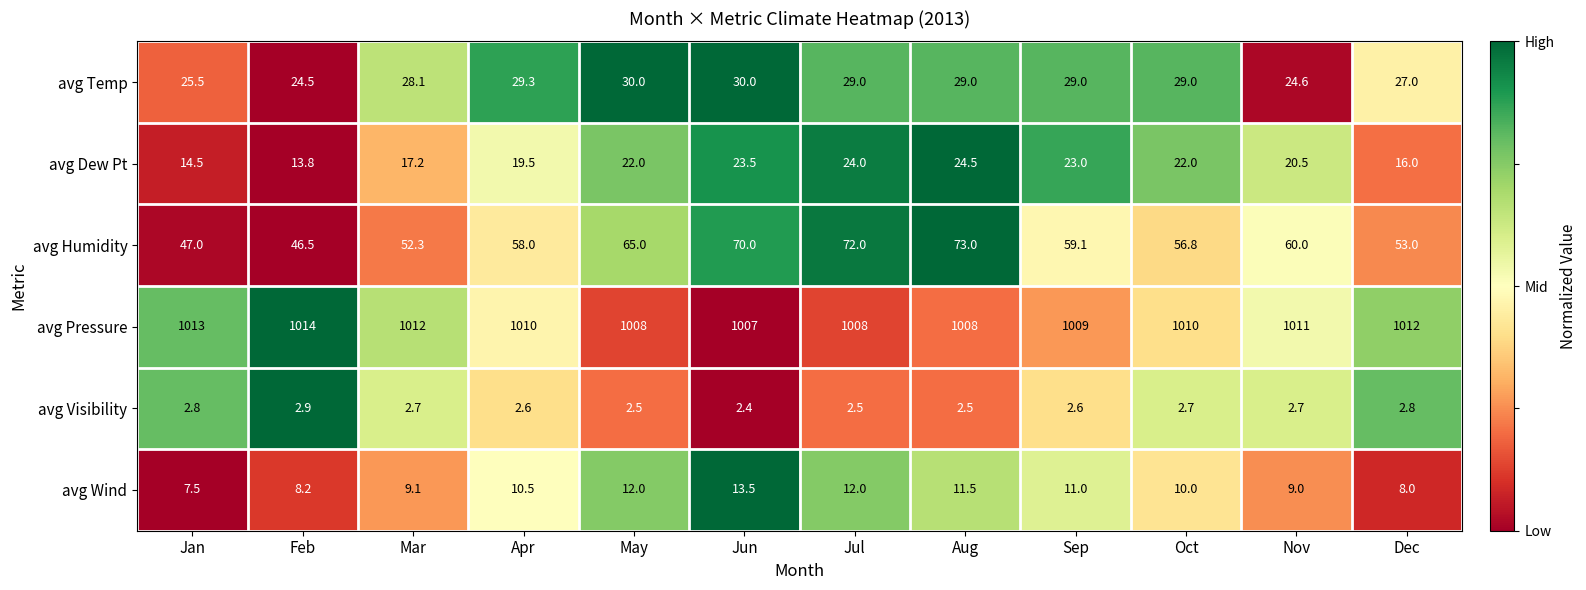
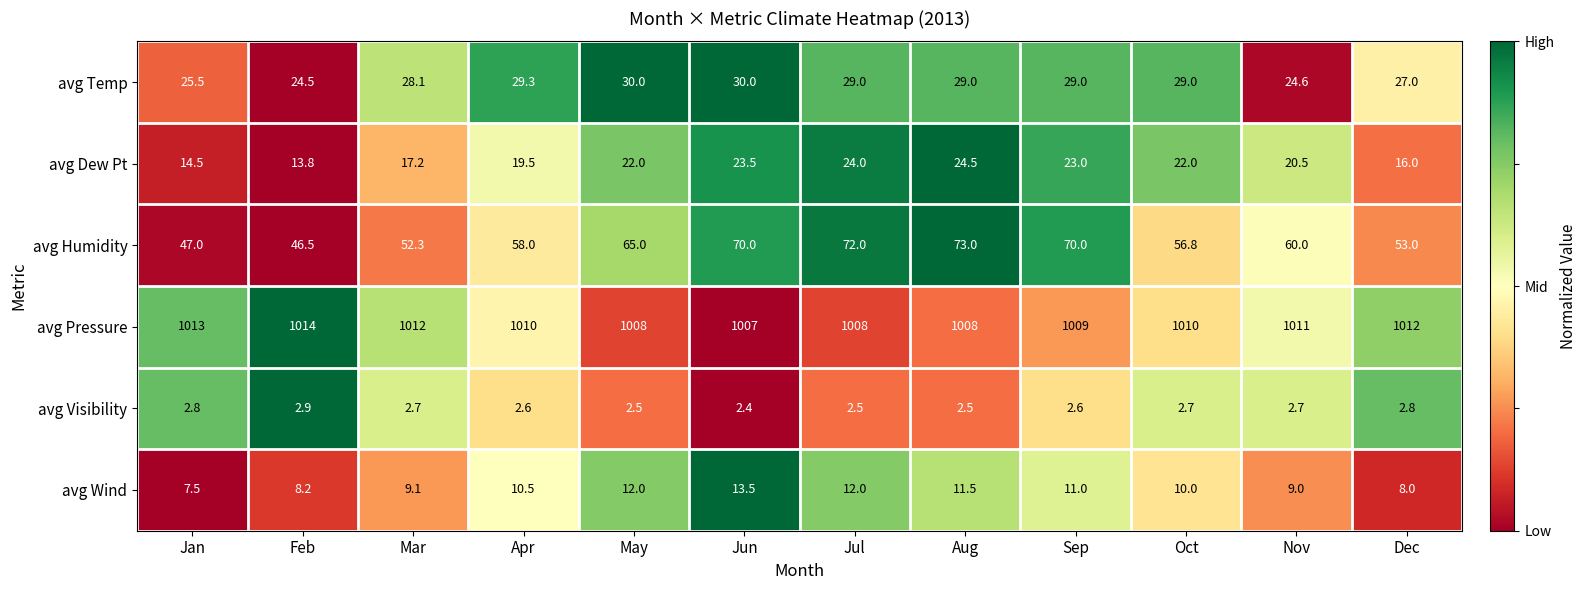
avg Humidity, Sep: 59.1 -> 70.0
